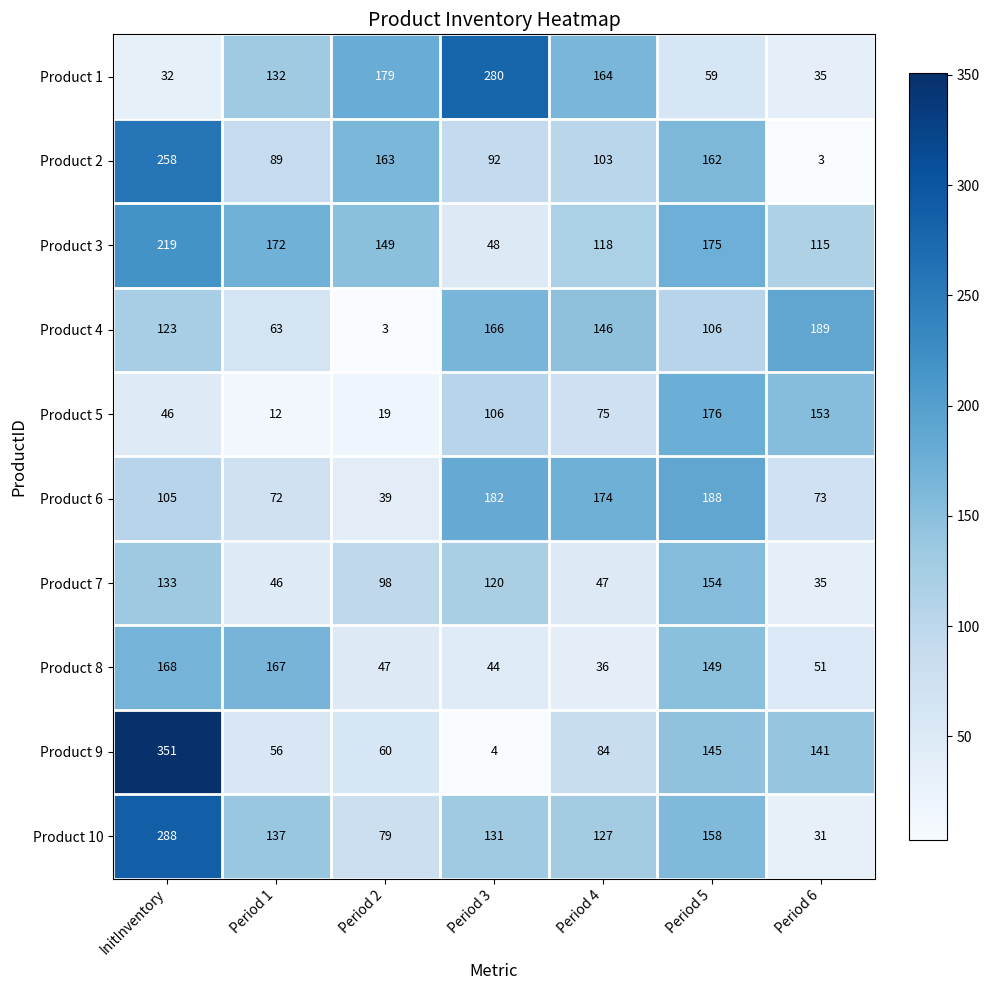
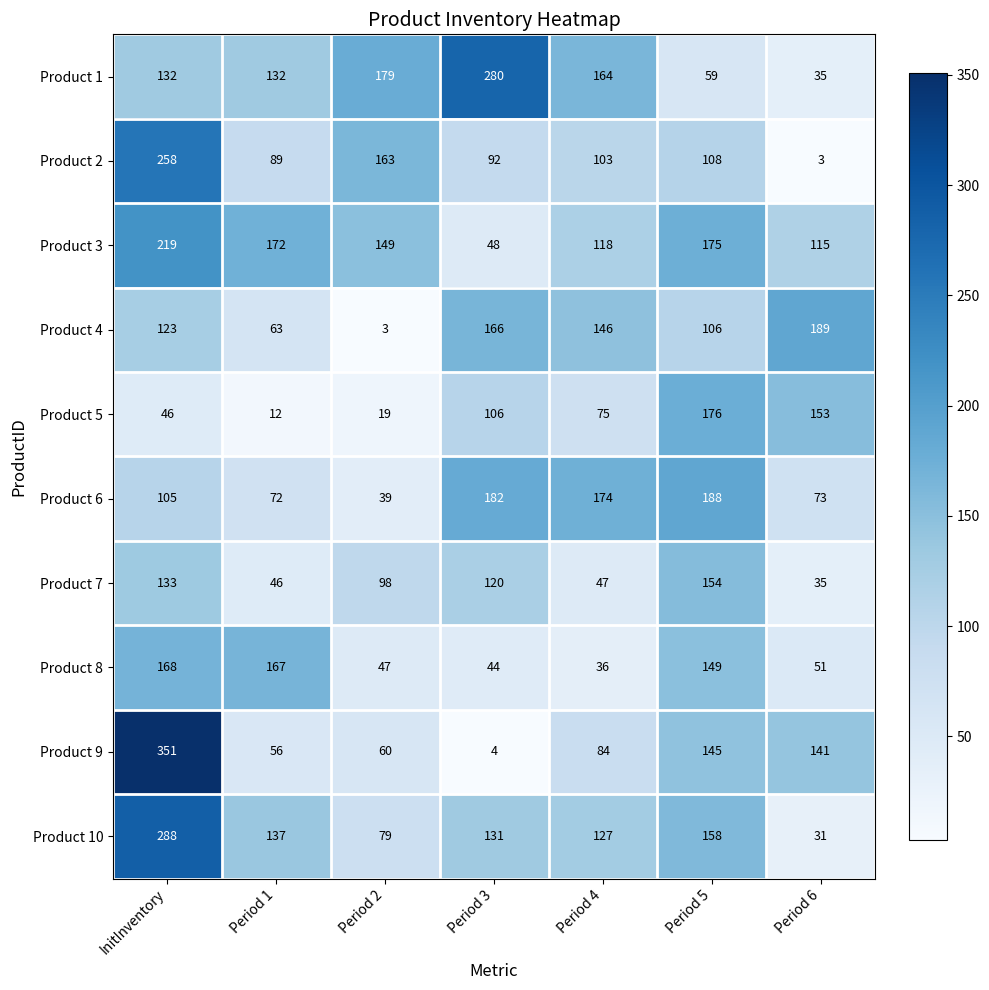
Product 1, InitInventory: 32 -> 132
Product 2, Period 5: 162 -> 108
